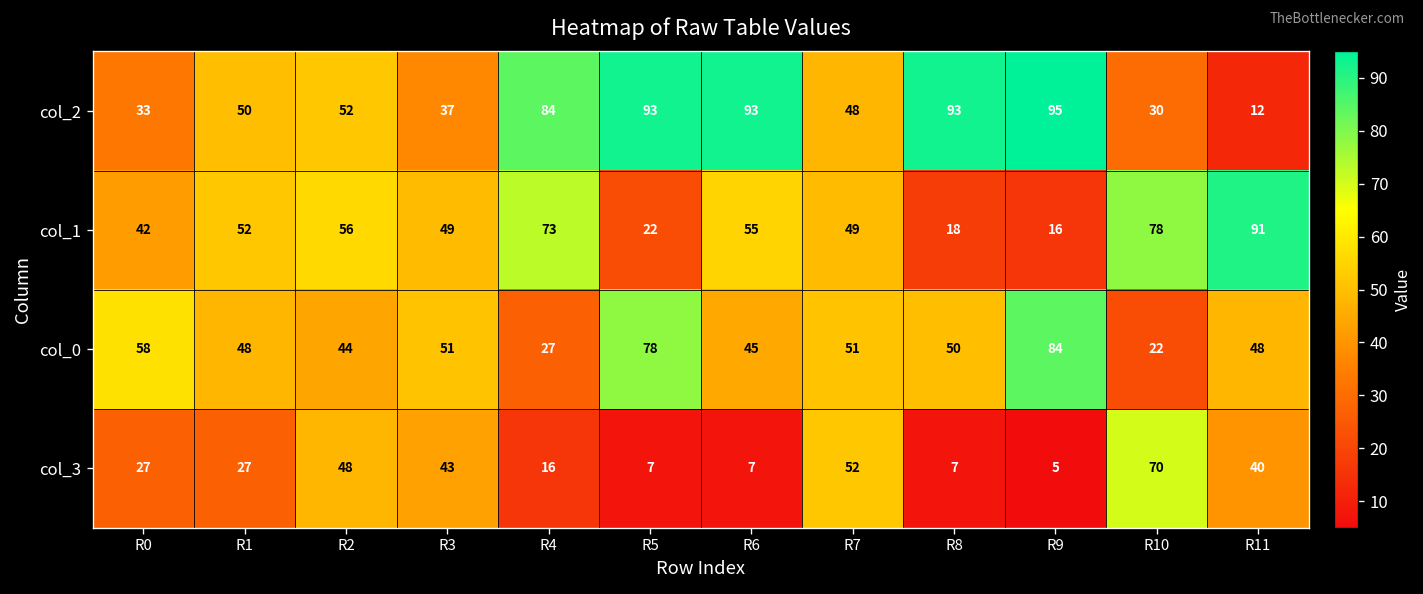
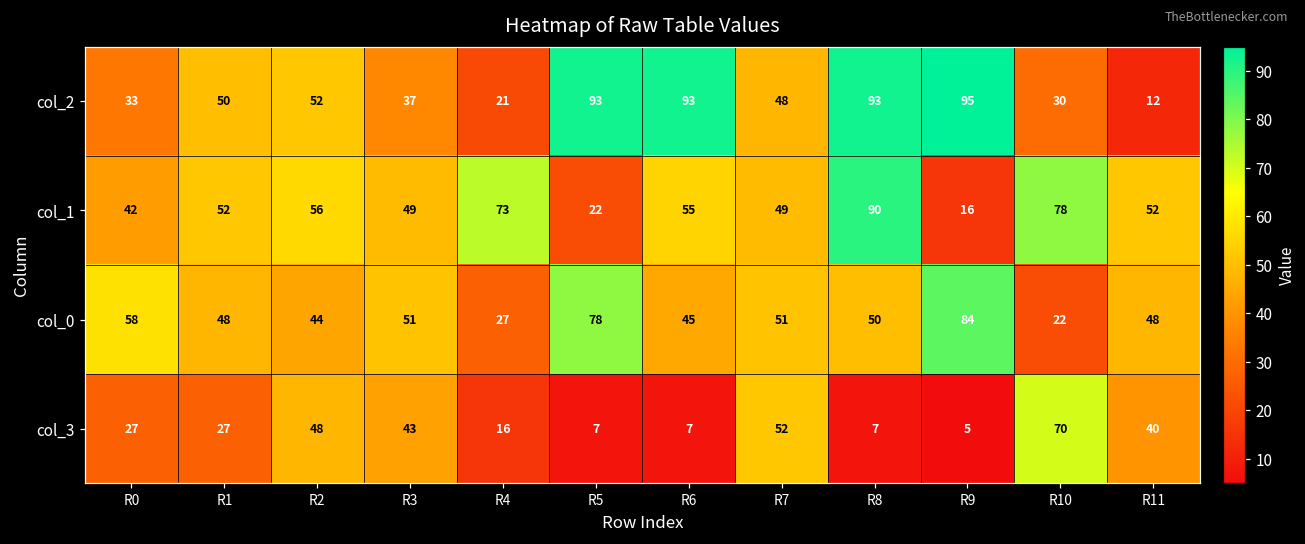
col_2, R4: 84 -> 21
col_1, R8: 18 -> 90
col_1, R11: 91 -> 52
